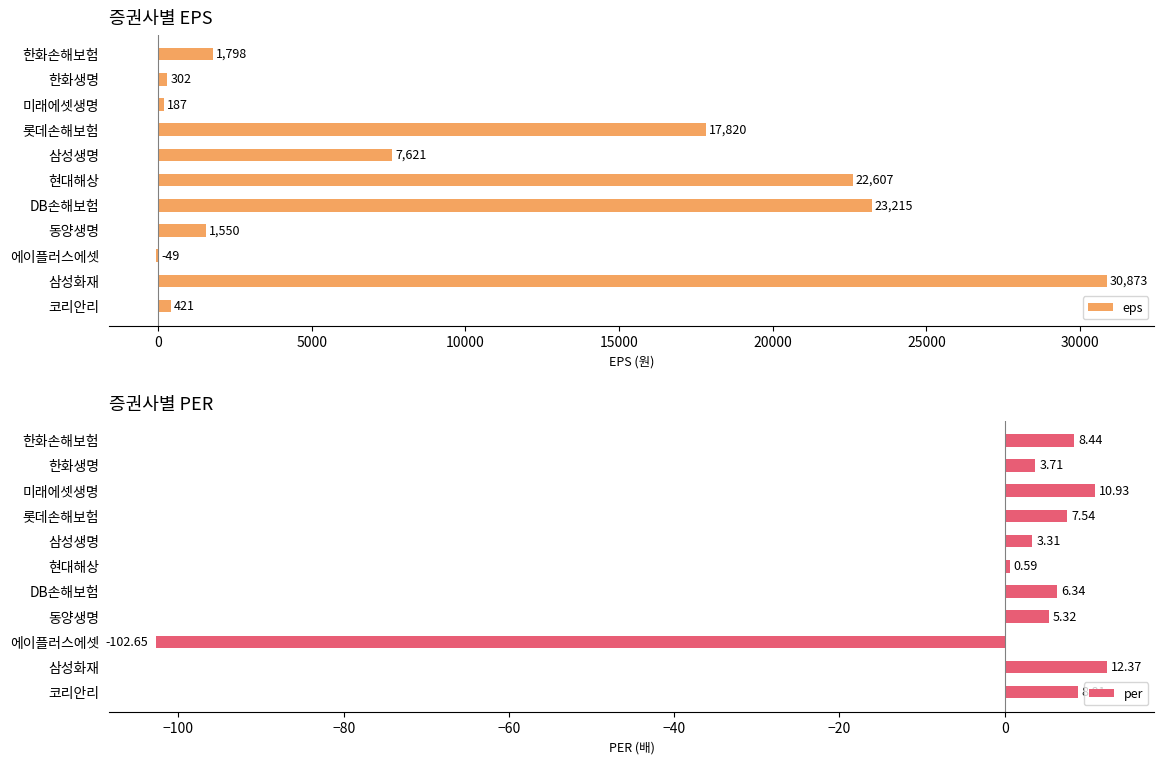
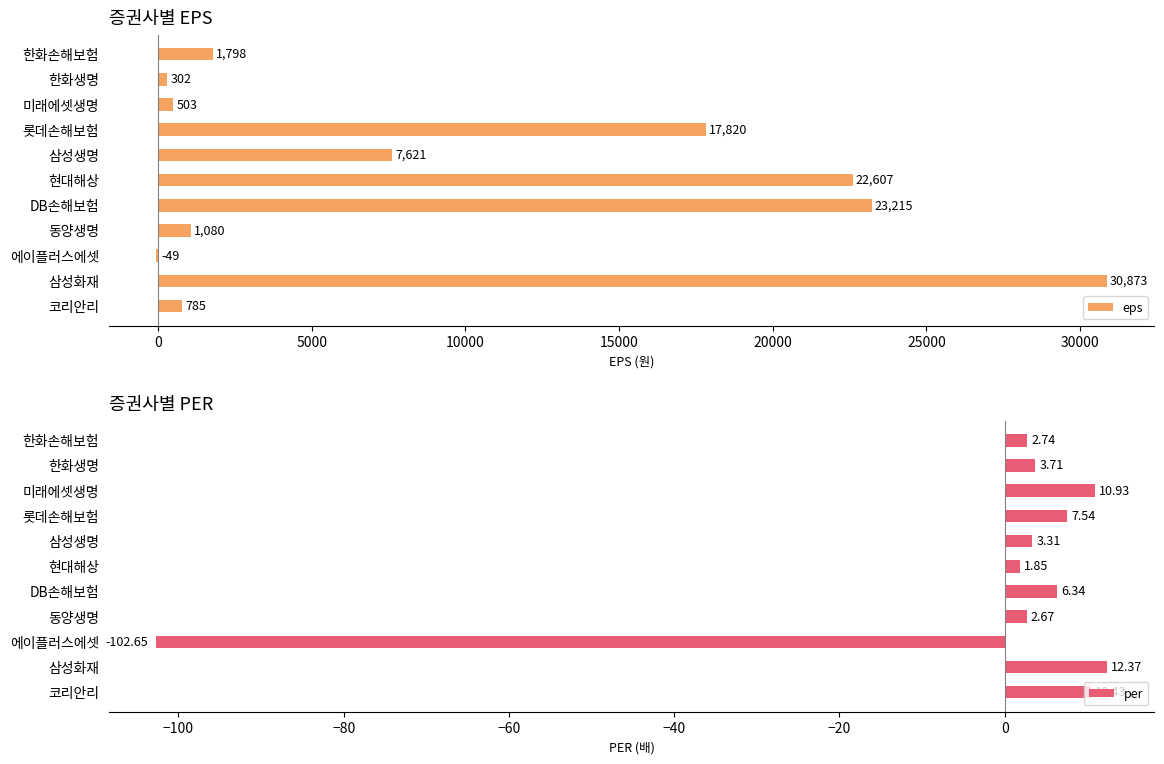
증권사별 EPS, 미래에셋생명: 187 -> 503
증권사별 EPS, 동양생명: 1,550 -> 1,080
증권사별 EPS, 코리안리: 421 -> 785
증권사별 PER, 한화손해보험: 8.44 -> 2.74
증권사별 PER, 현대해상: 0.59 -> 1.85
증권사별 PER, 동양생명: 5.32 -> 2.67
증권사별 PER, 코리안리: 9 -> 10
